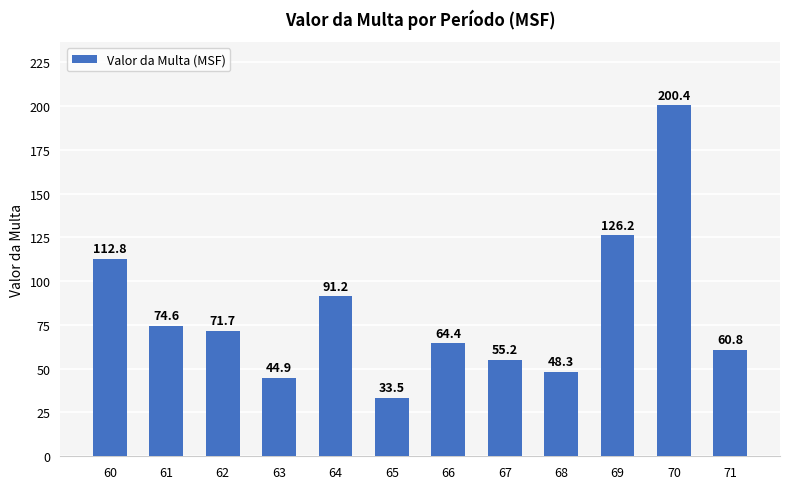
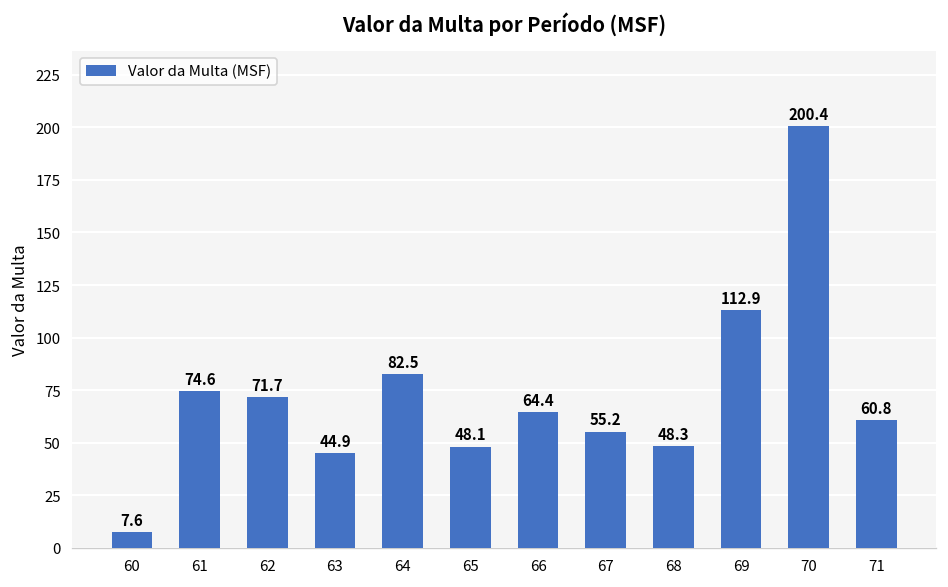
60: 112.8 -> 7.6
64: 91.2 -> 82.5
65: 33.5 -> 48.1
69: 126.2 -> 112.9
